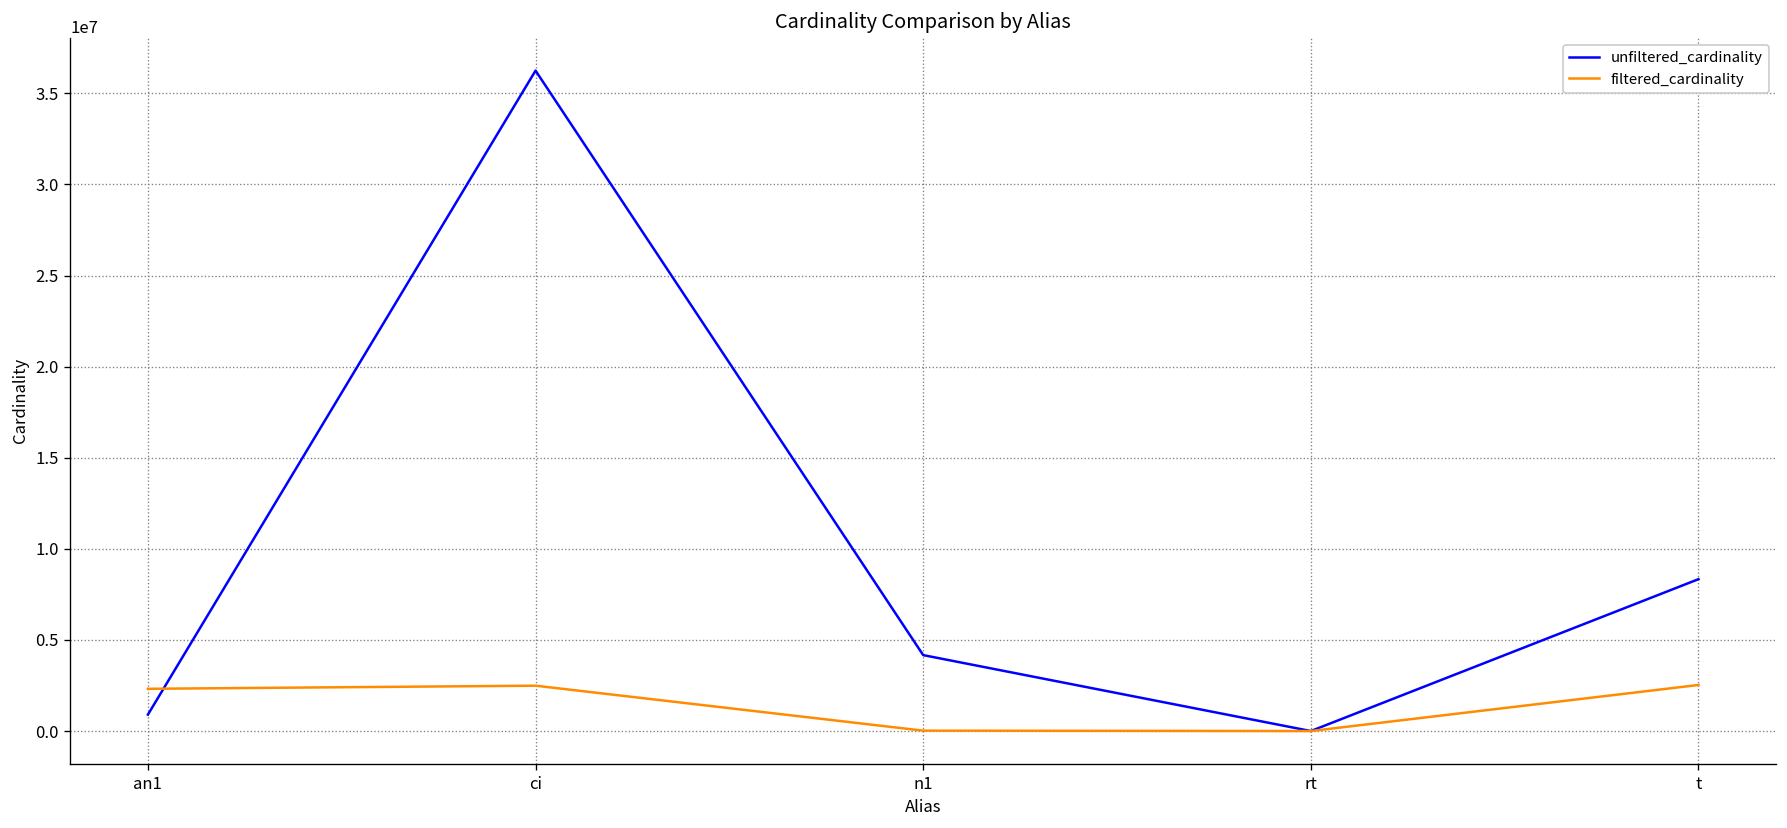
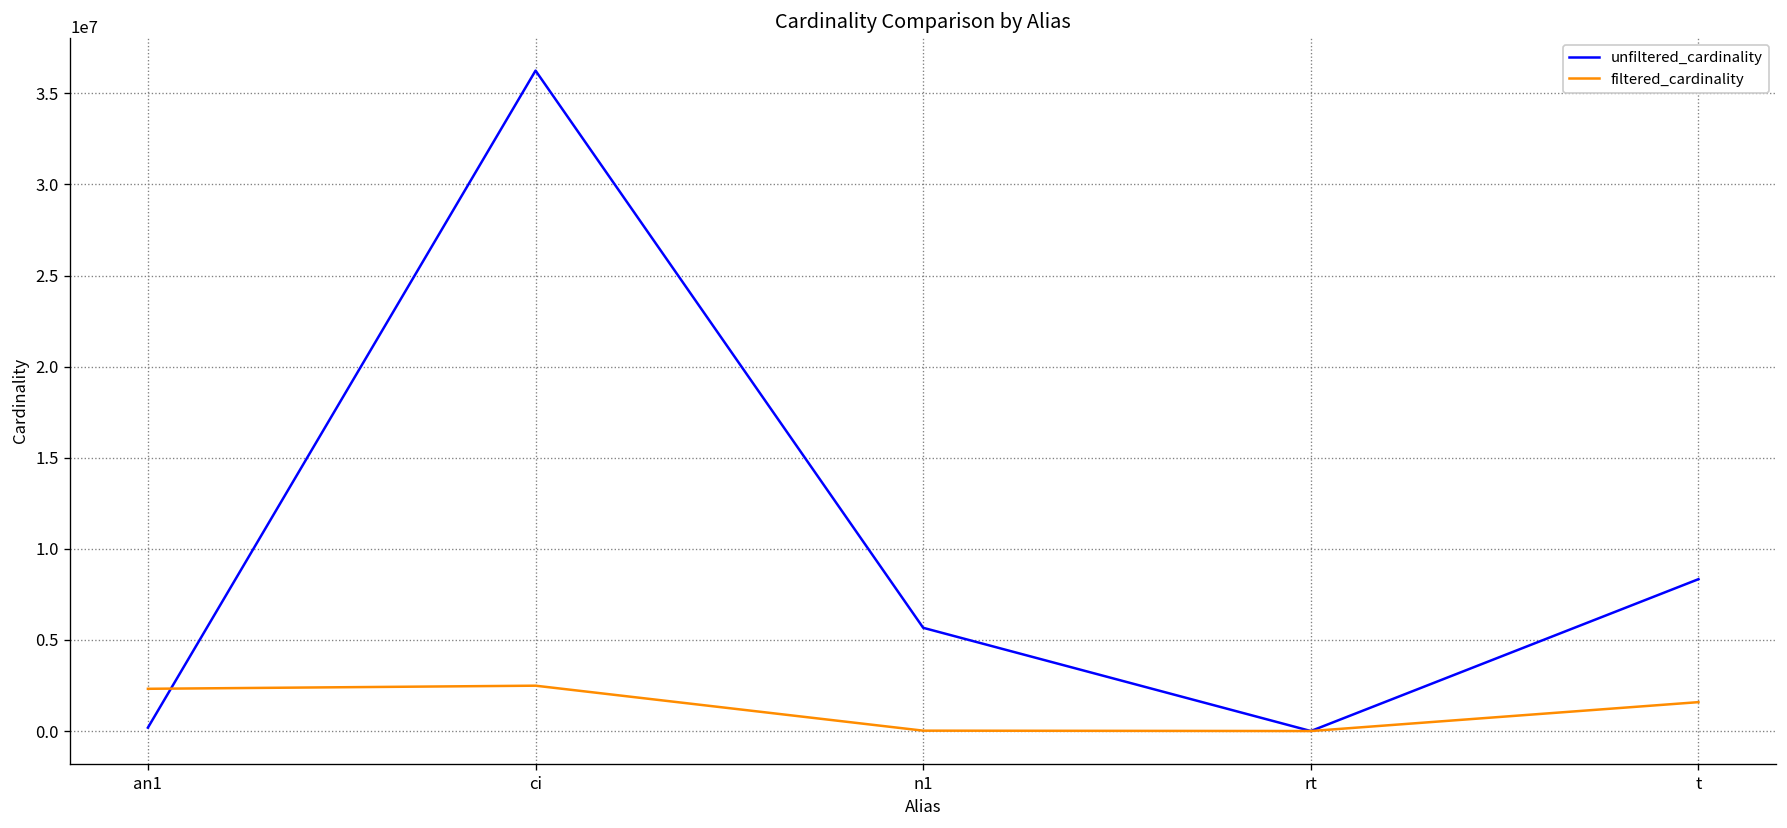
unfiltered_cardinality, an1: 900000 -> 200000
unfiltered_cardinality, n1: 4200000 -> 5700000
filtered_cardinality, t: 2500000 -> 1600000
